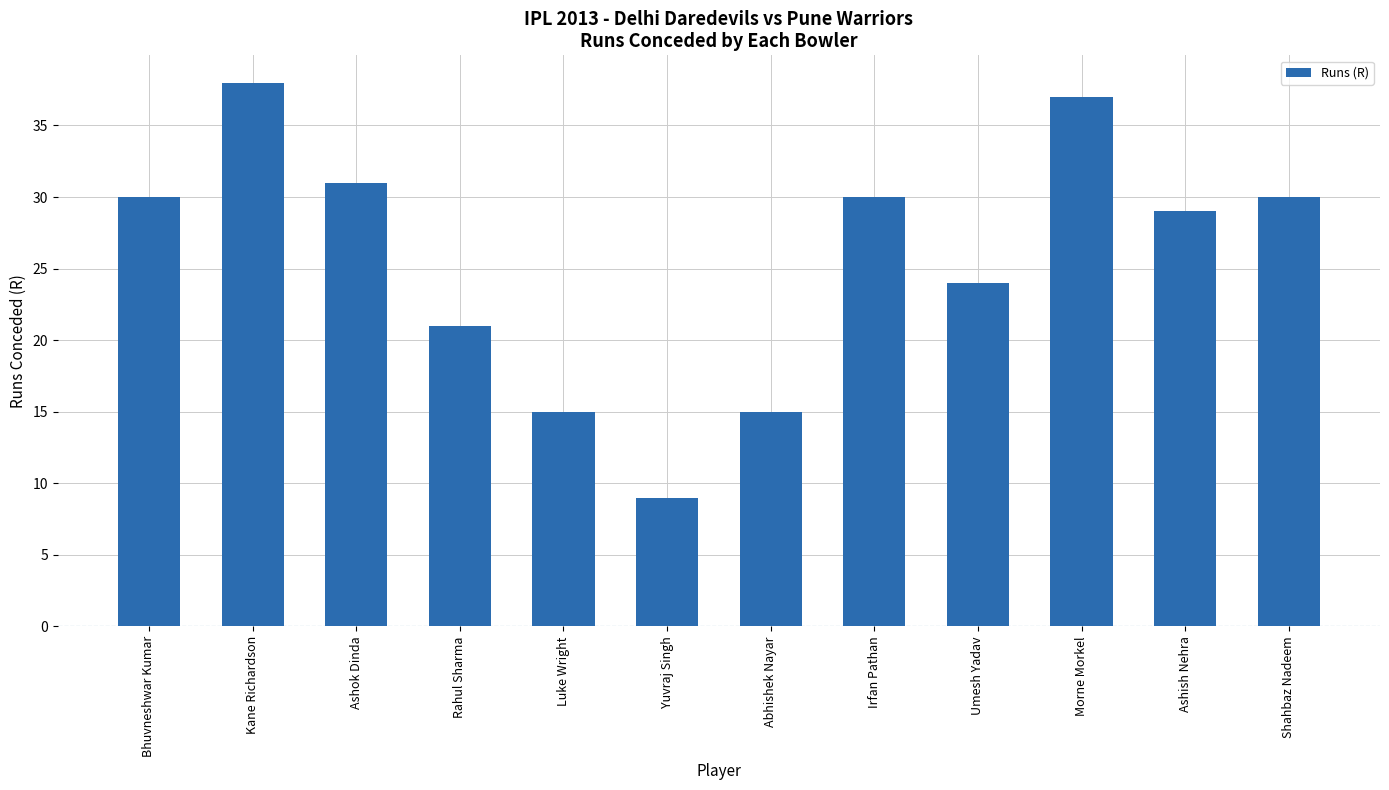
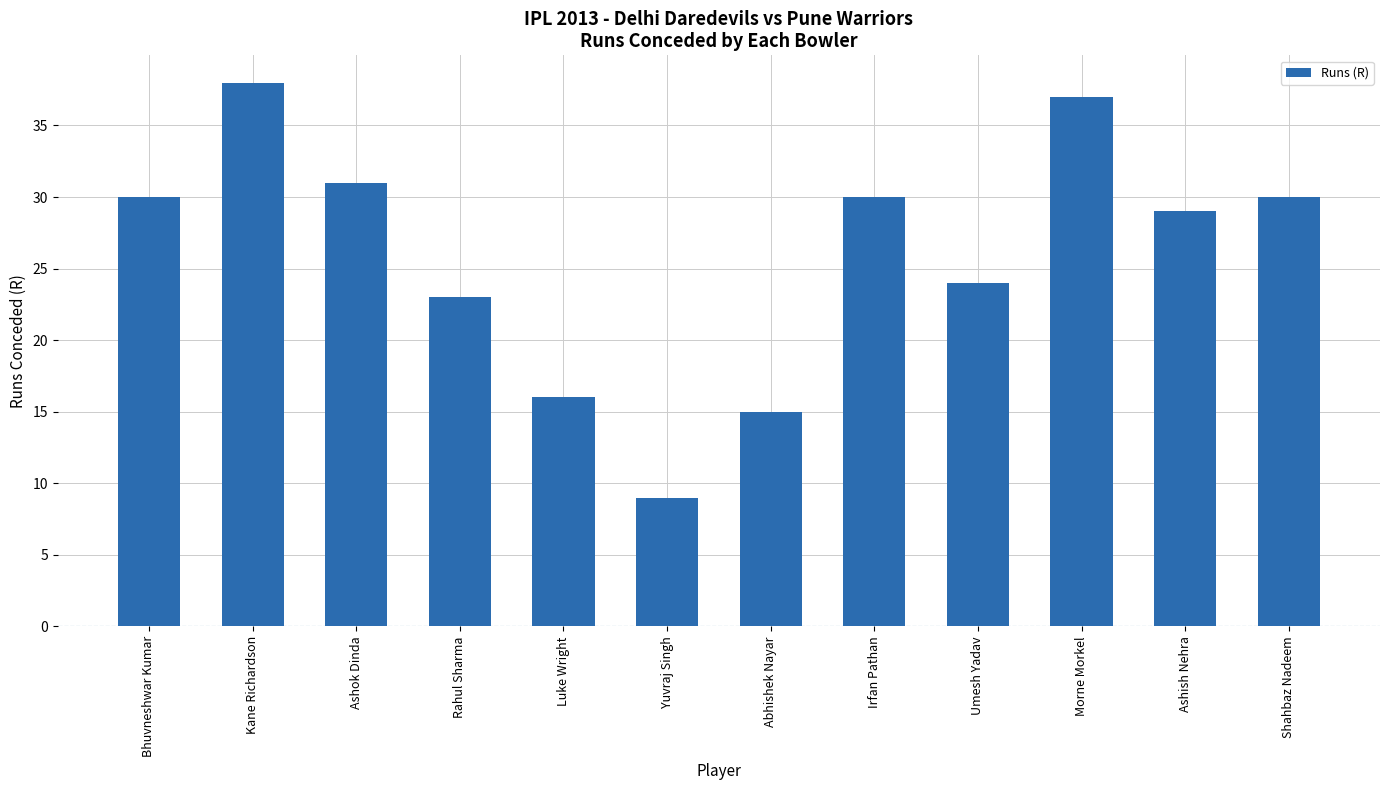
Rahul Sharma: 21 -> 23
Luke Wright: 15 -> 16
